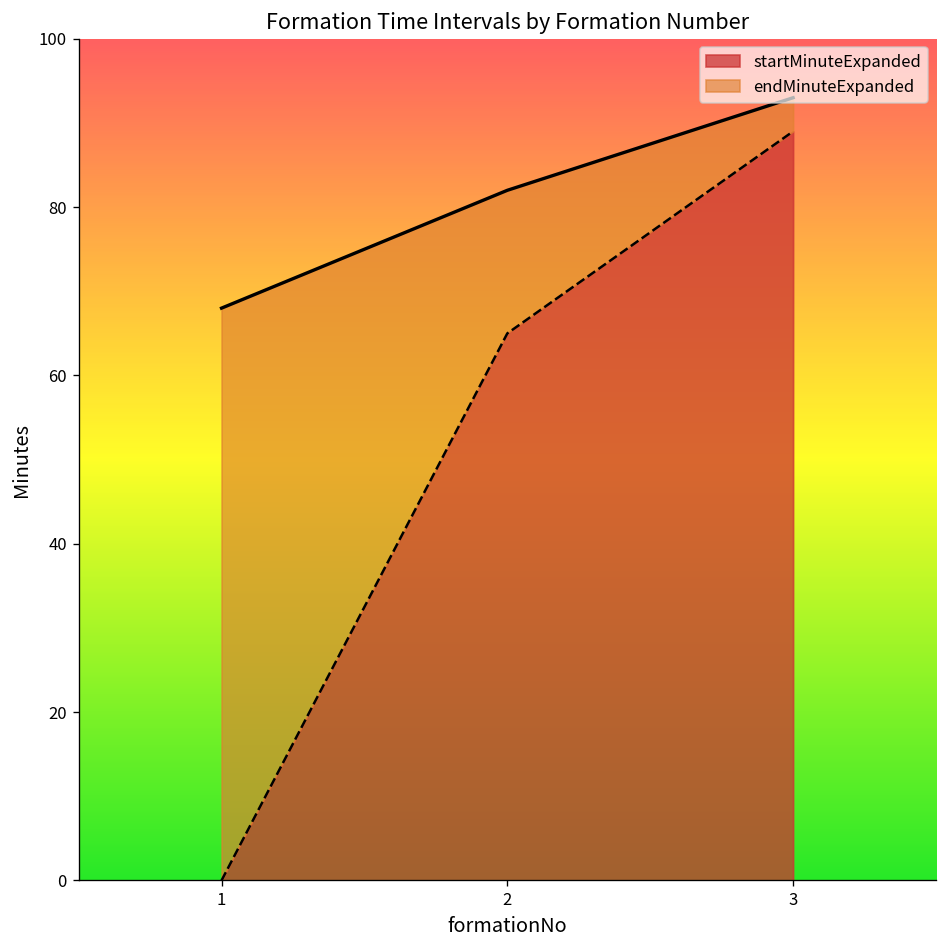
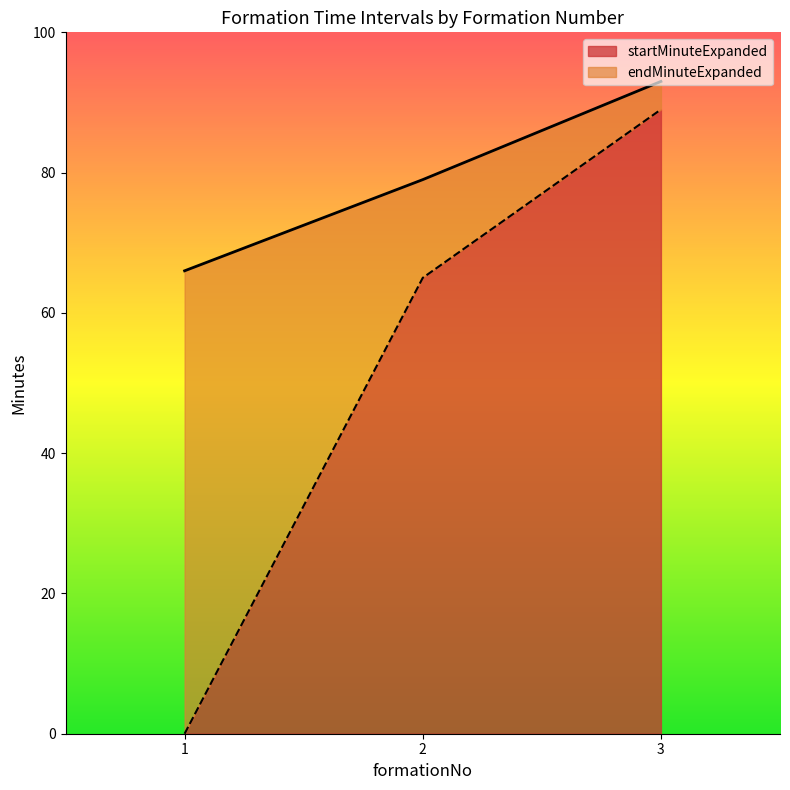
endMinuteExpanded, 1: 68 -> 66
endMinuteExpanded, 2: 82 -> 79
